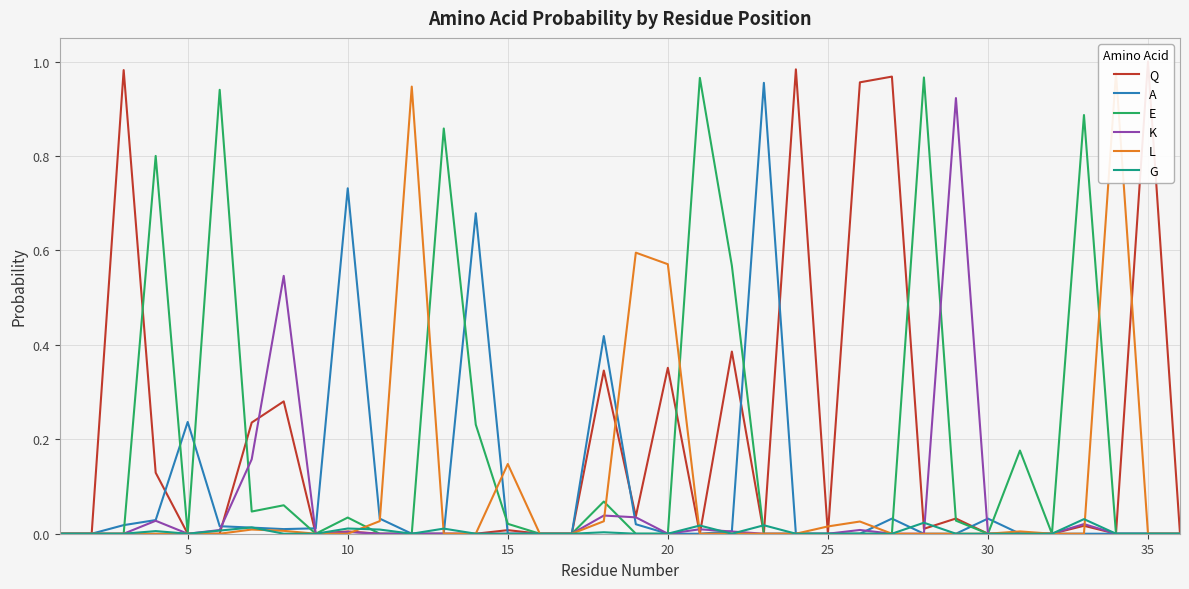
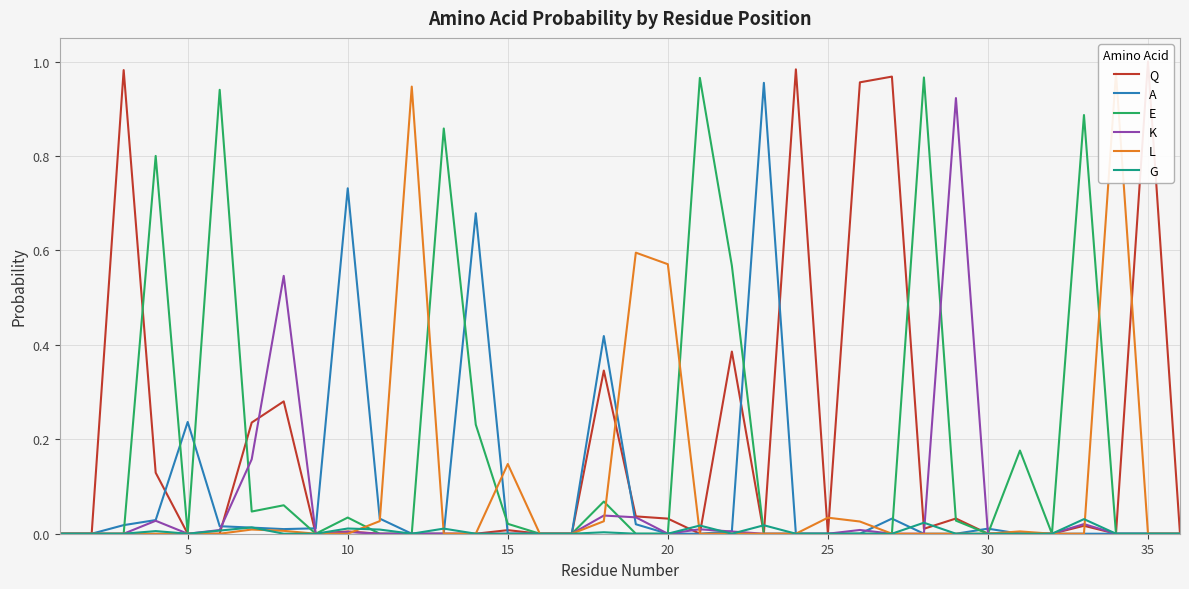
Q, 20: 0.35 -> 0.03
L, 25: 0.02 -> 0.03
A, 30: 0.03 -> 0.01
